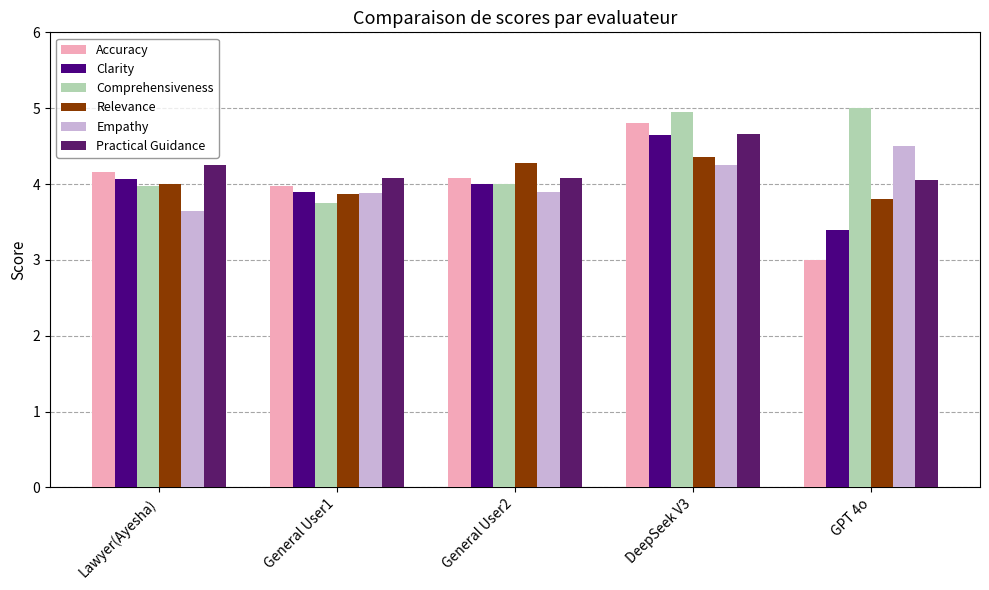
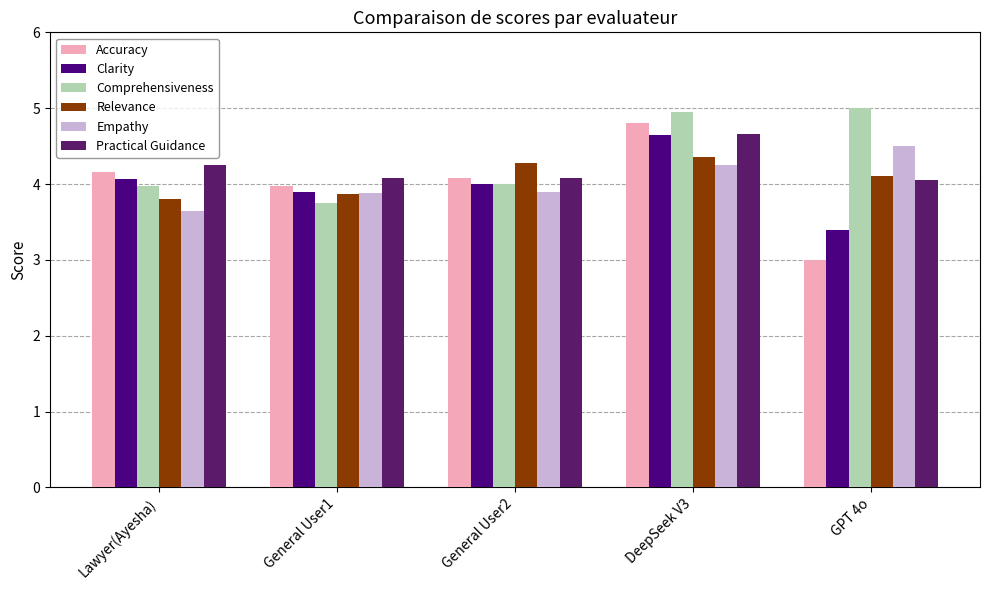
Relevance, Lawyer(Ayesha): 4.0 -> 3.8
Relevance, GPT 4o: 3.8 -> 4.1
